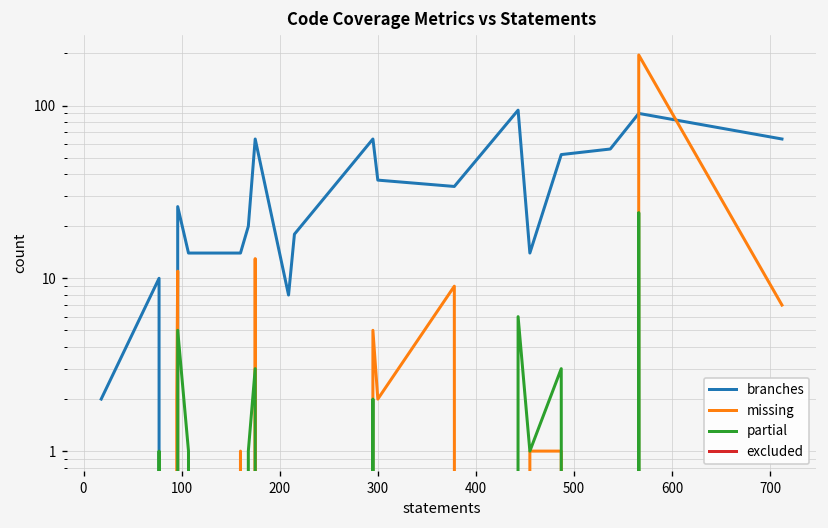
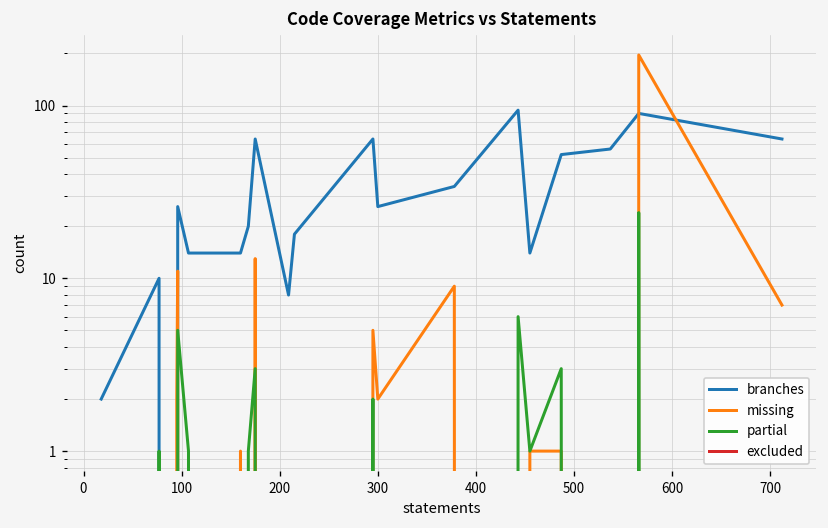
branches, 300: 37 -> 26
